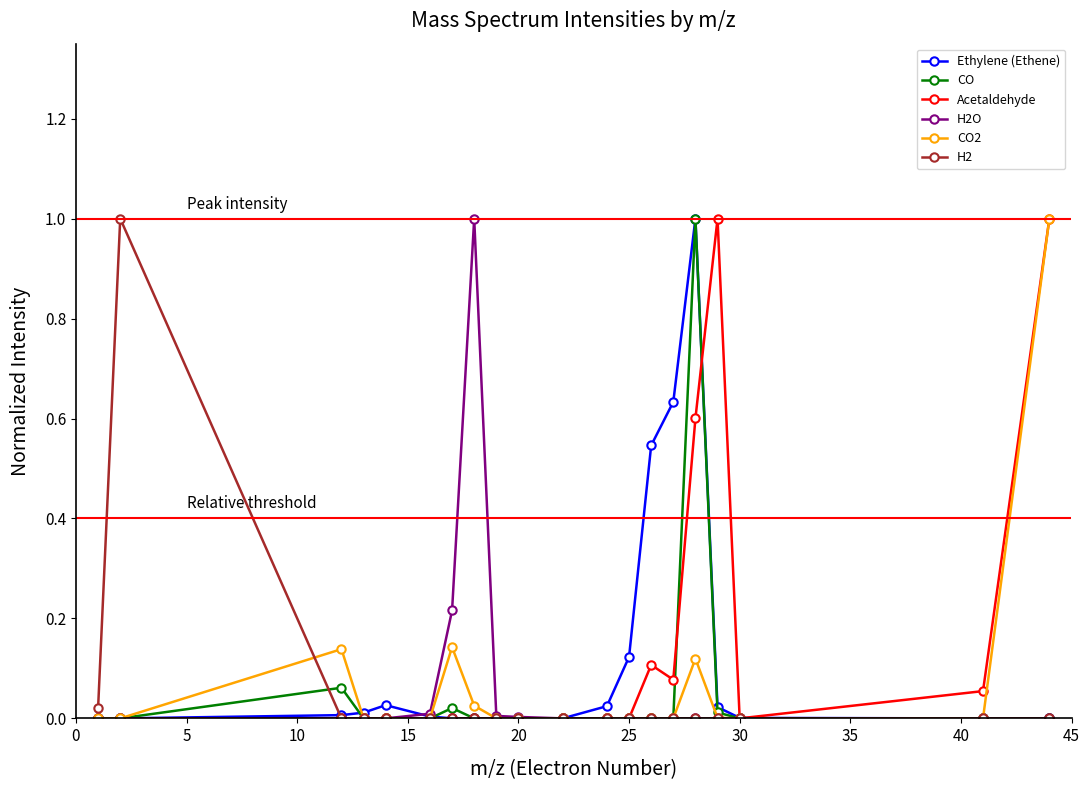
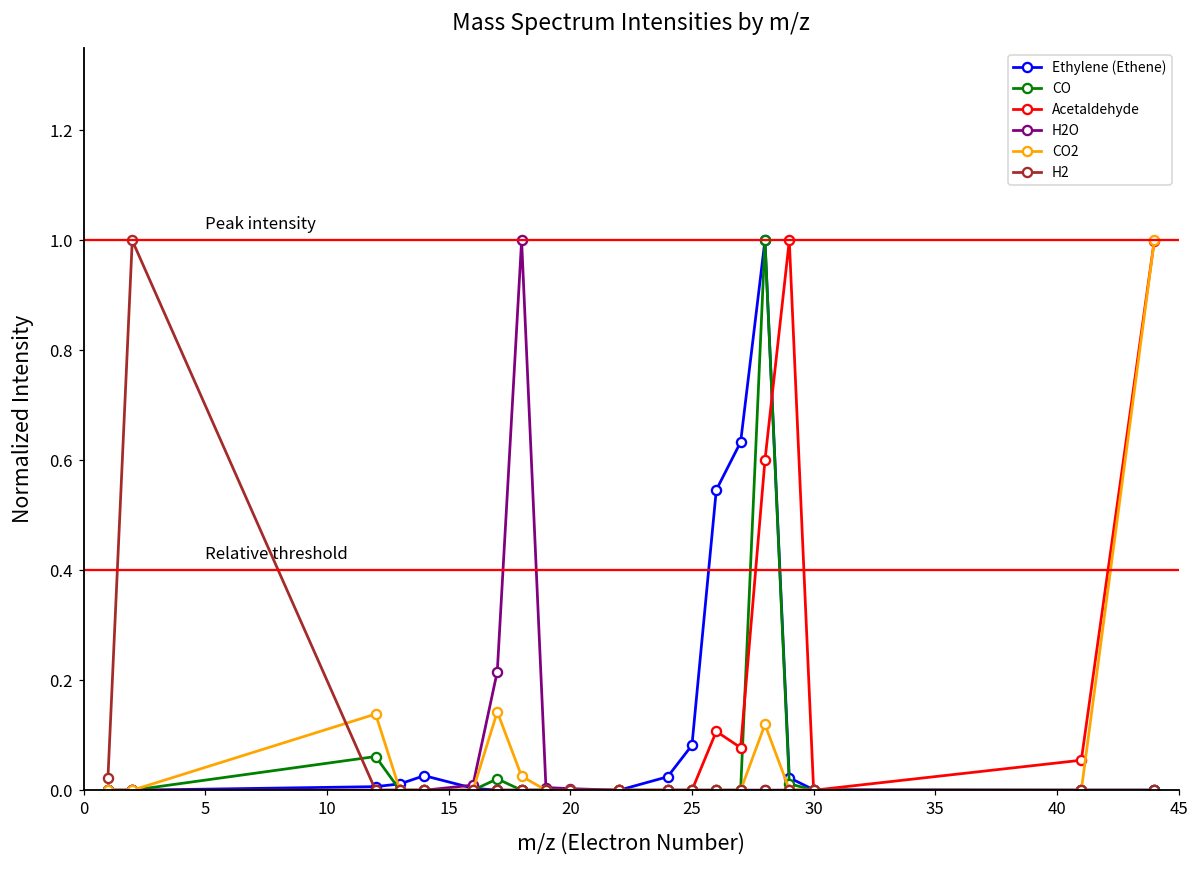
Ethylene (Ethene), 25: 0.12 -> 0.08
